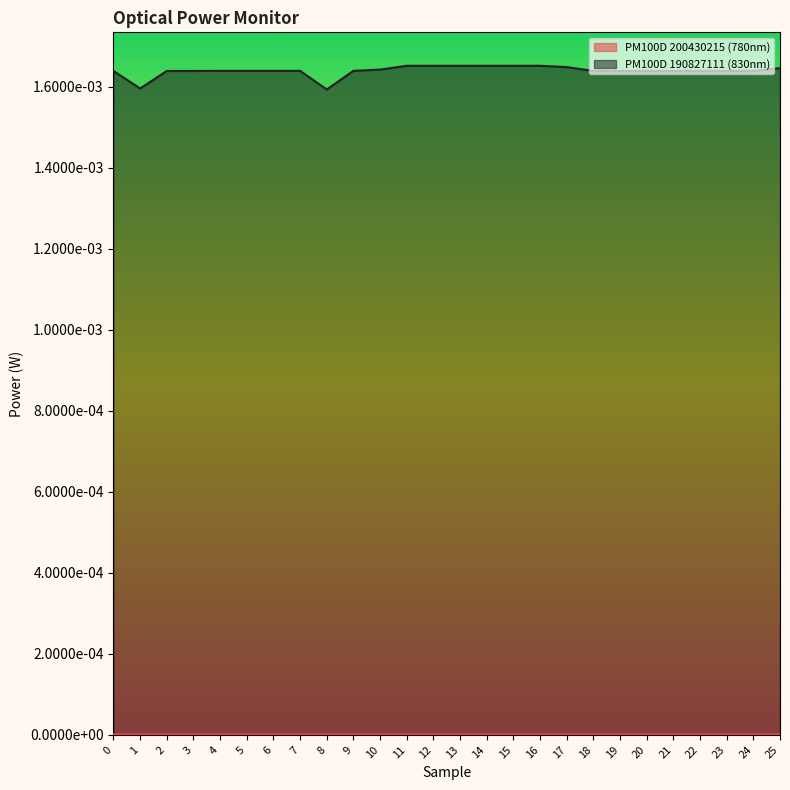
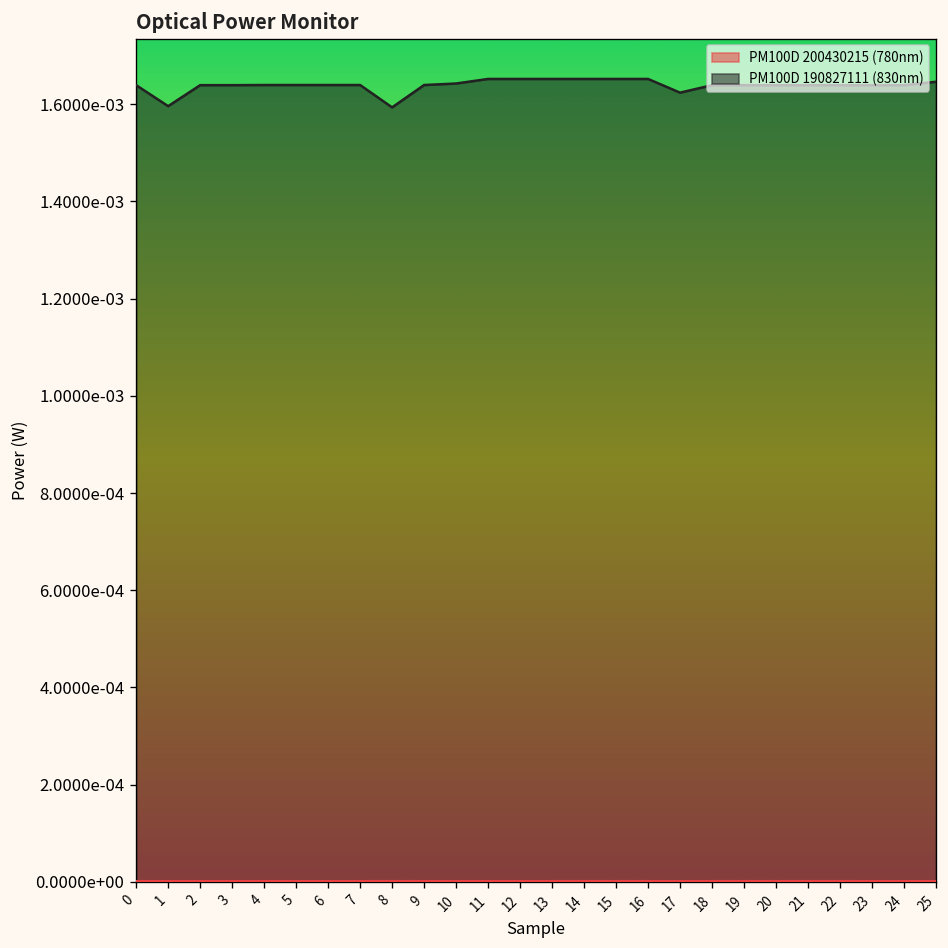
PM100D 190827111 (830nm), 17: 0.00165 -> 0.00162
